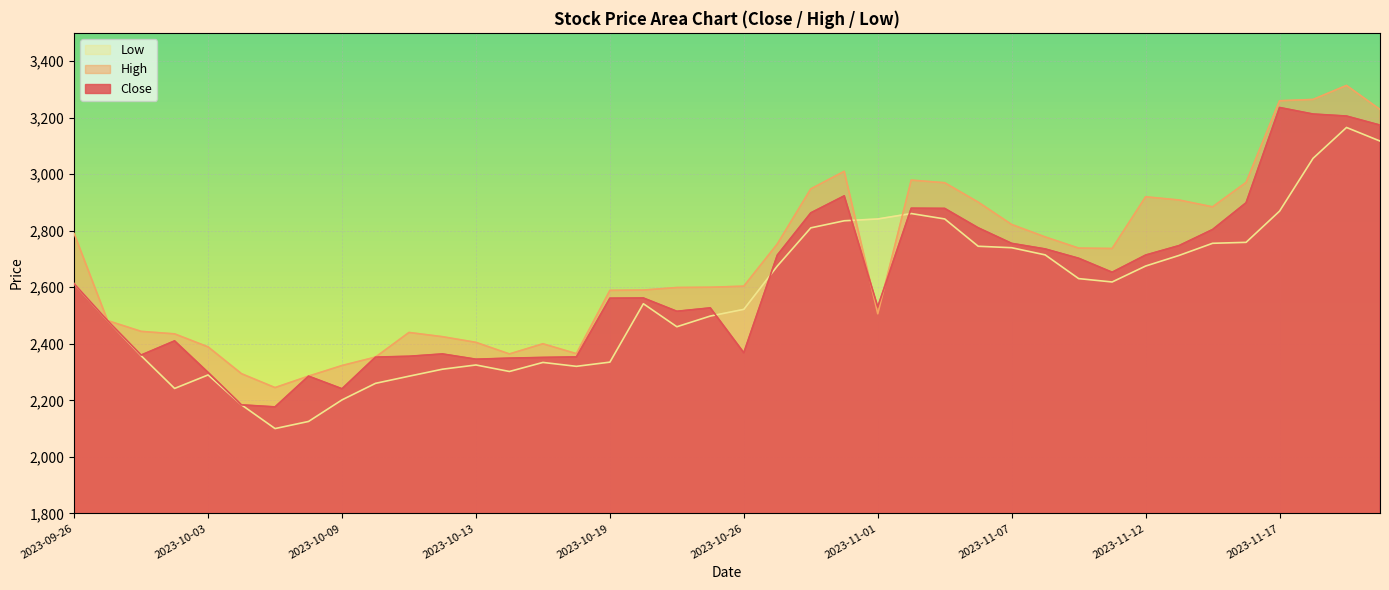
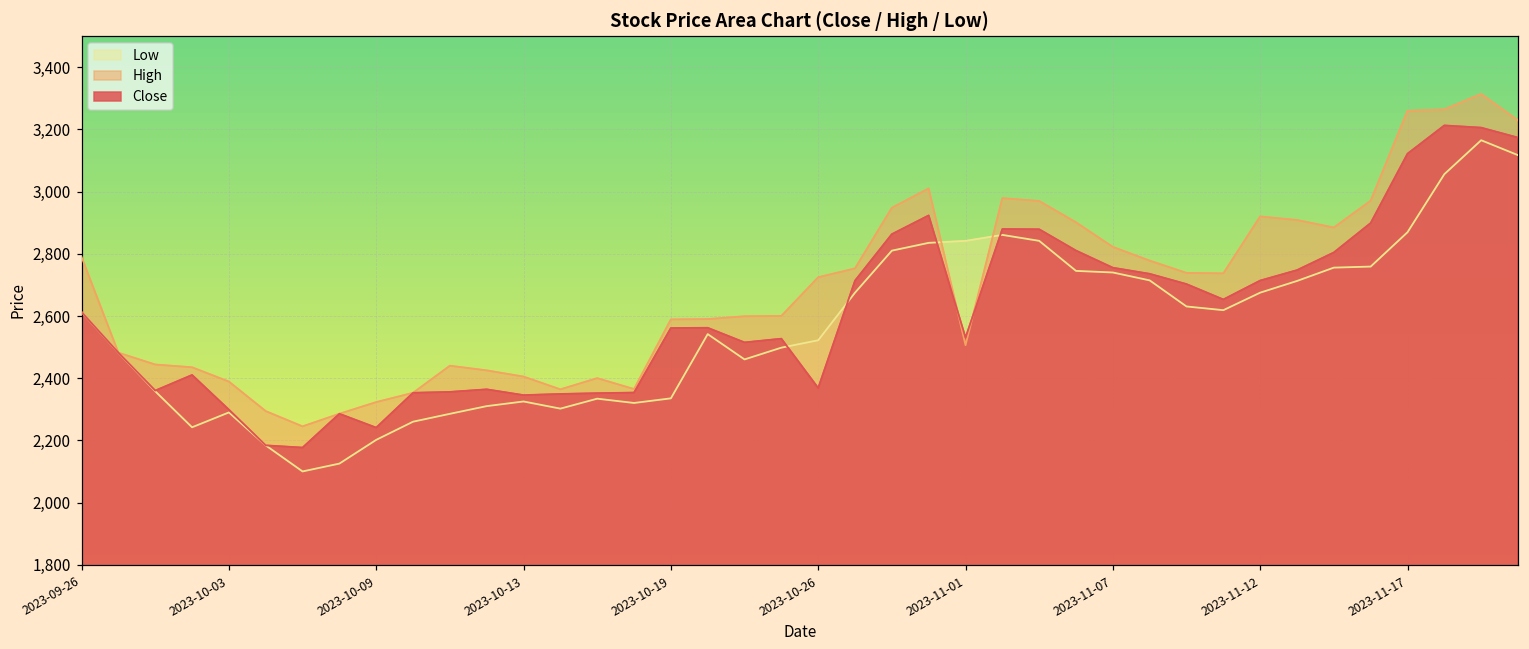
High, 2023-10-26: 2,600 -> 2,720
Close, 2023-11-17: 3,240 -> 3,120
